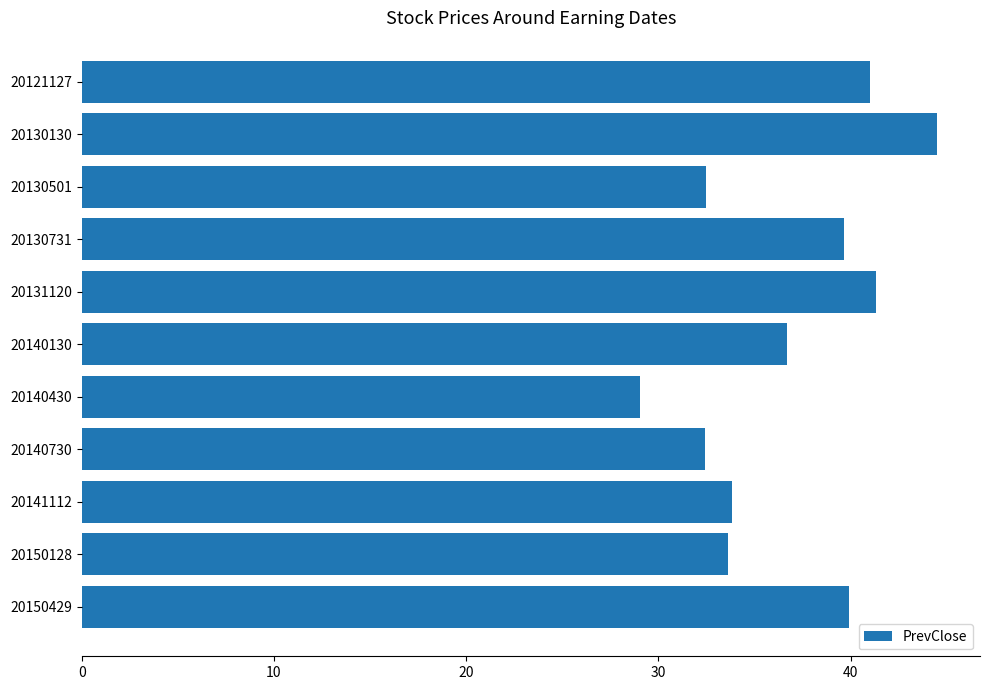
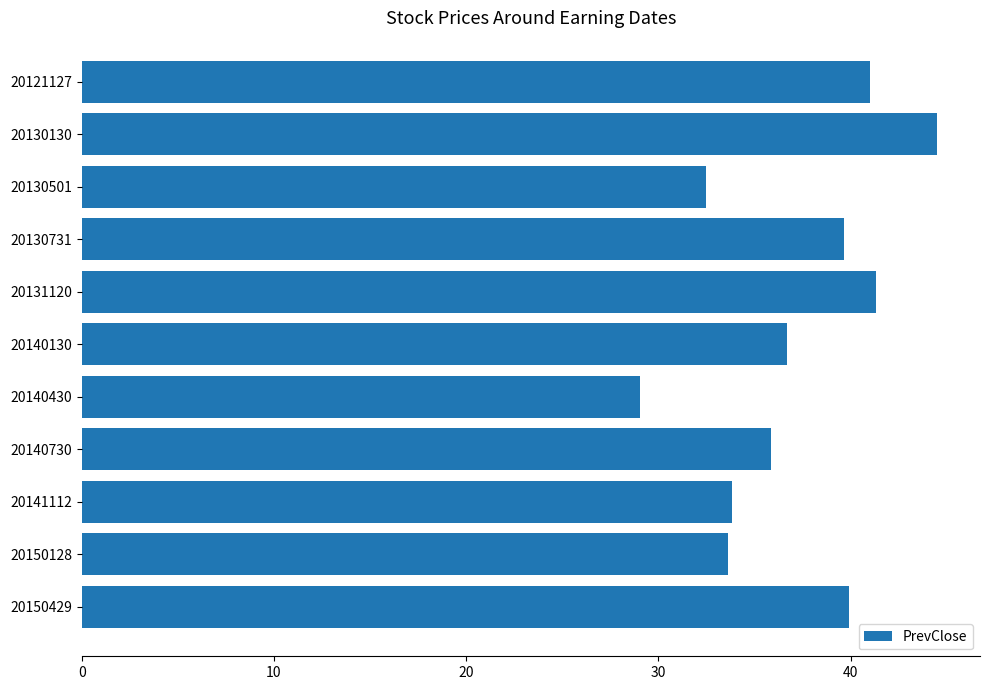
20140730: 32.4 -> 35.9
